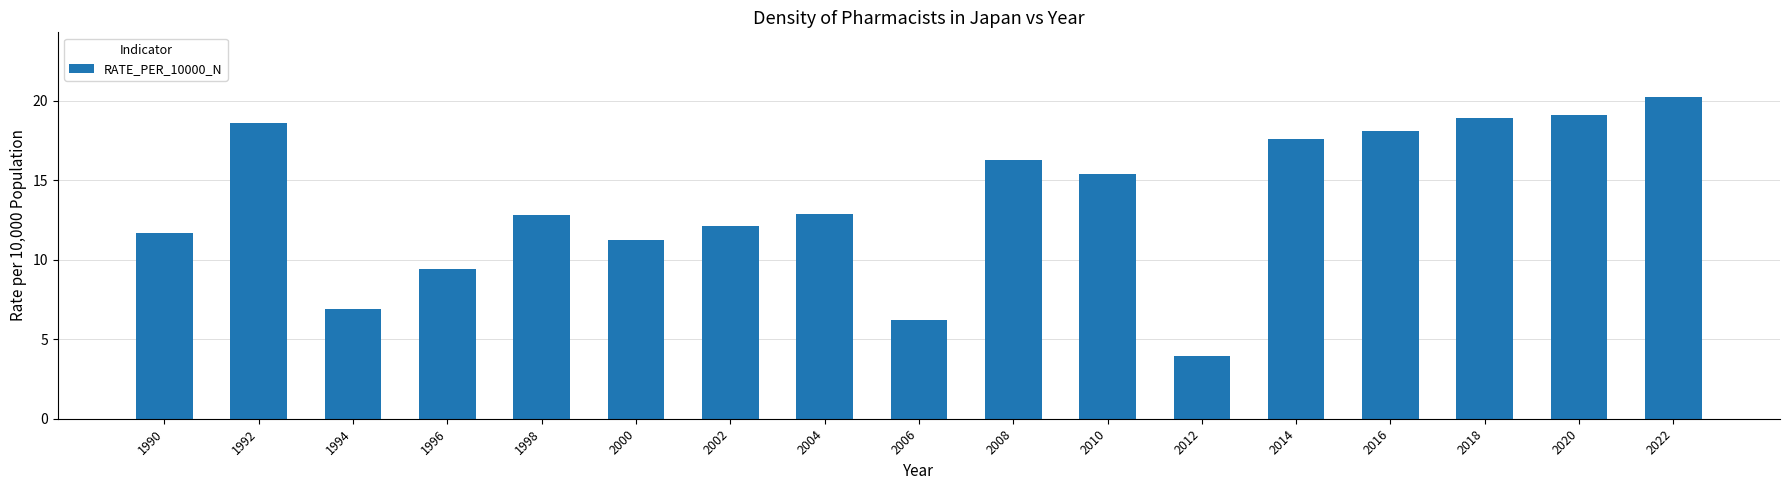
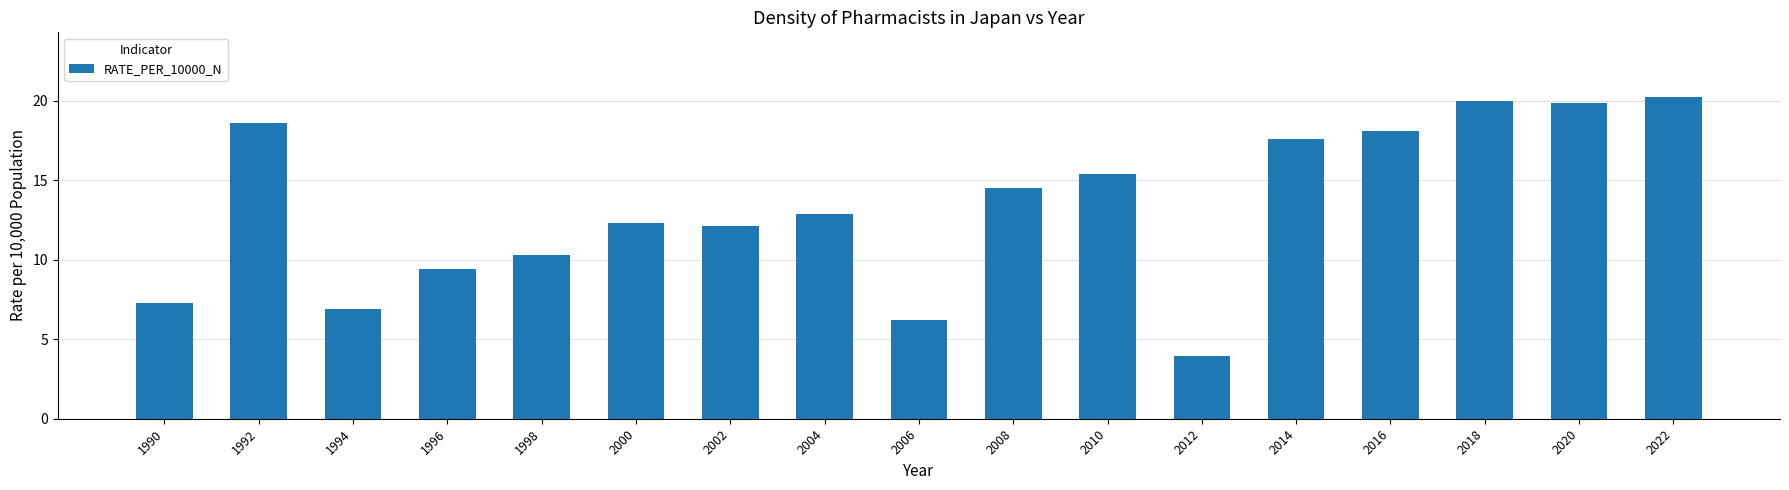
1990: 11.7 -> 7.3
1998: 12.8 -> 10.3
2000: 11.3 -> 12.3
2008: 16.3 -> 14.5
2018: 18.9 -> 20.0
2020: 19.1 -> 19.8
